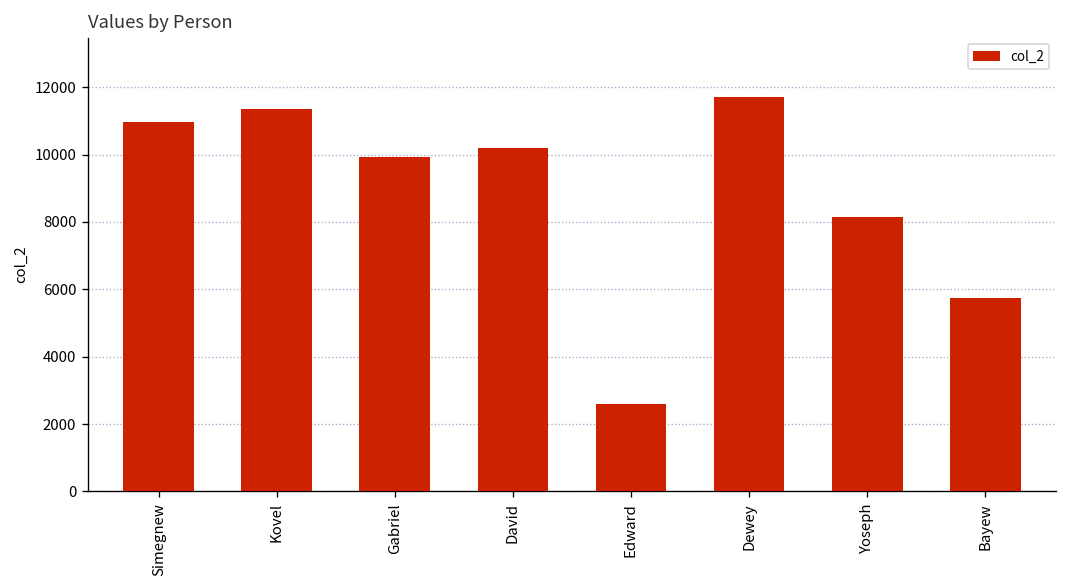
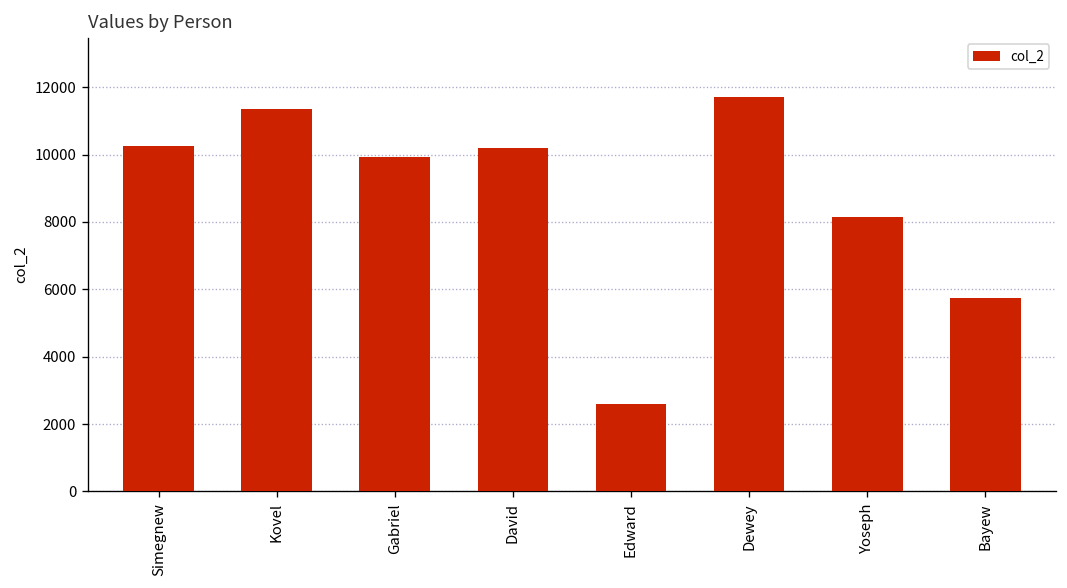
Simegnew: 11000 -> 10200
